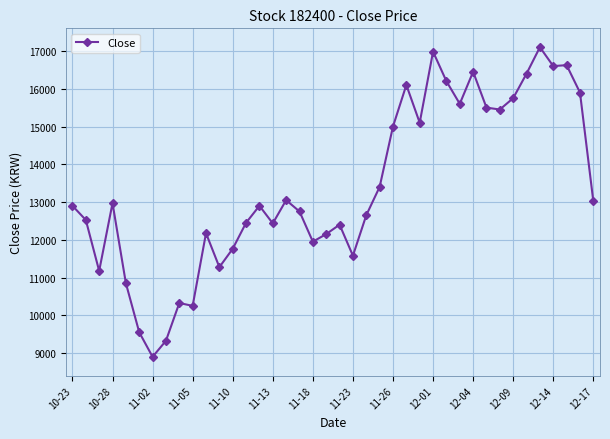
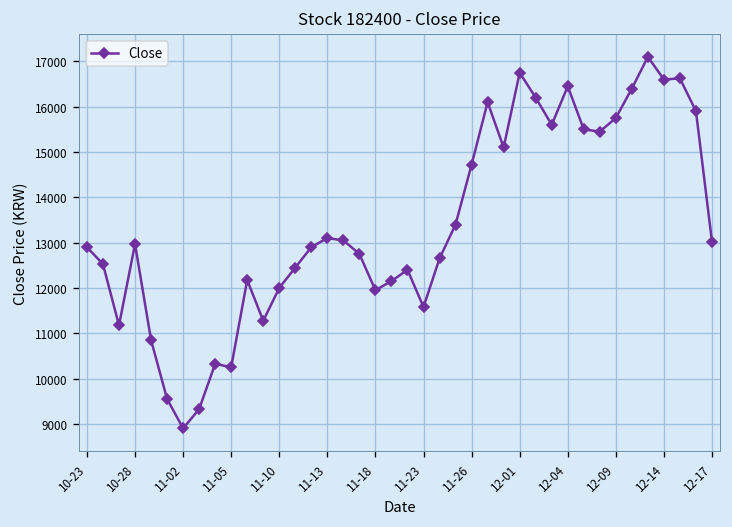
11-10: 11800 -> 12000
11-13: 12400 -> 13100
11-26: 15000 -> 14700
12-01: 17000 -> 16800
